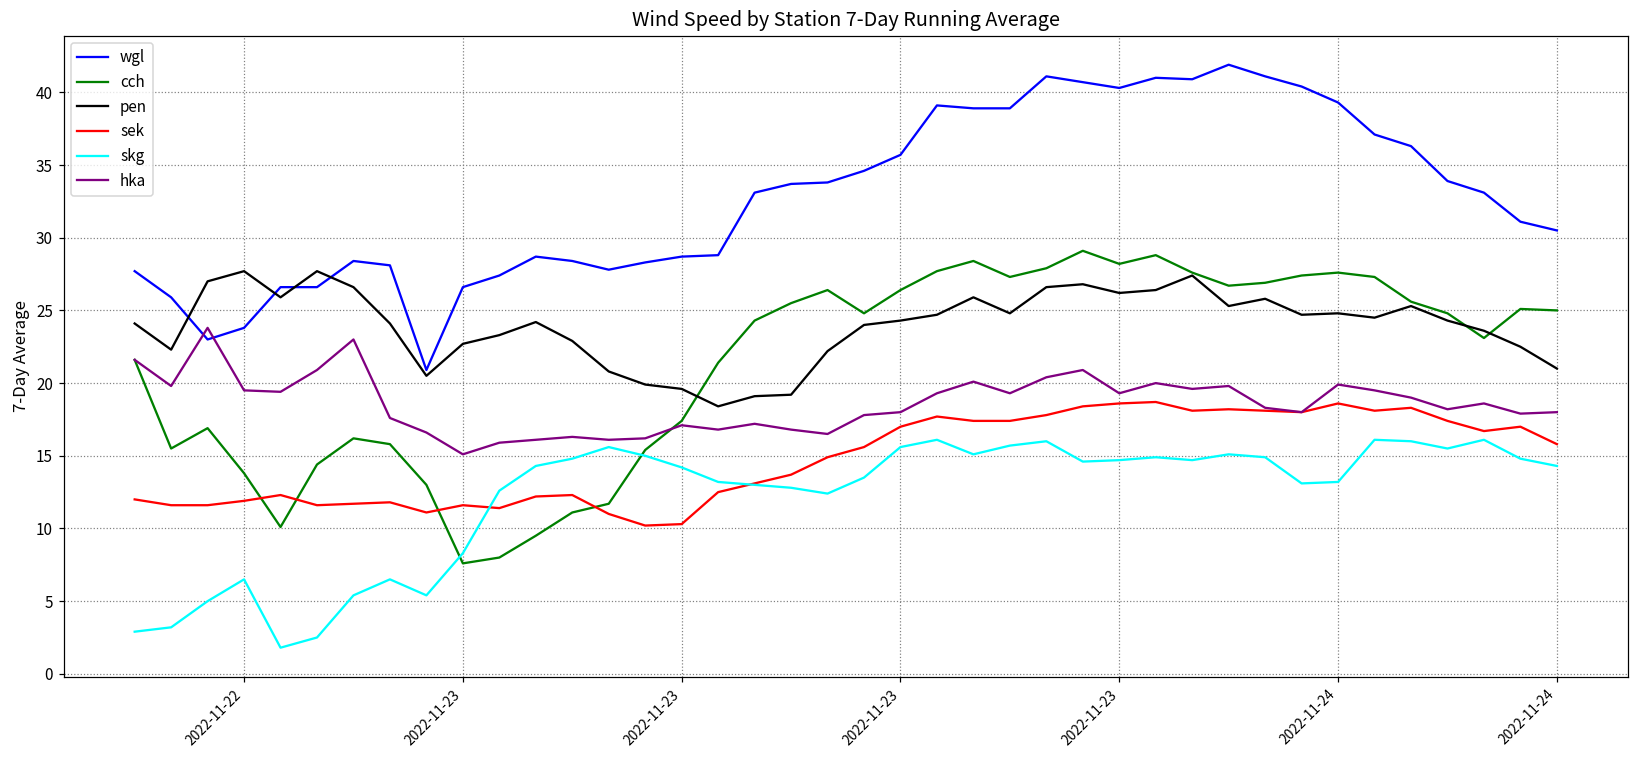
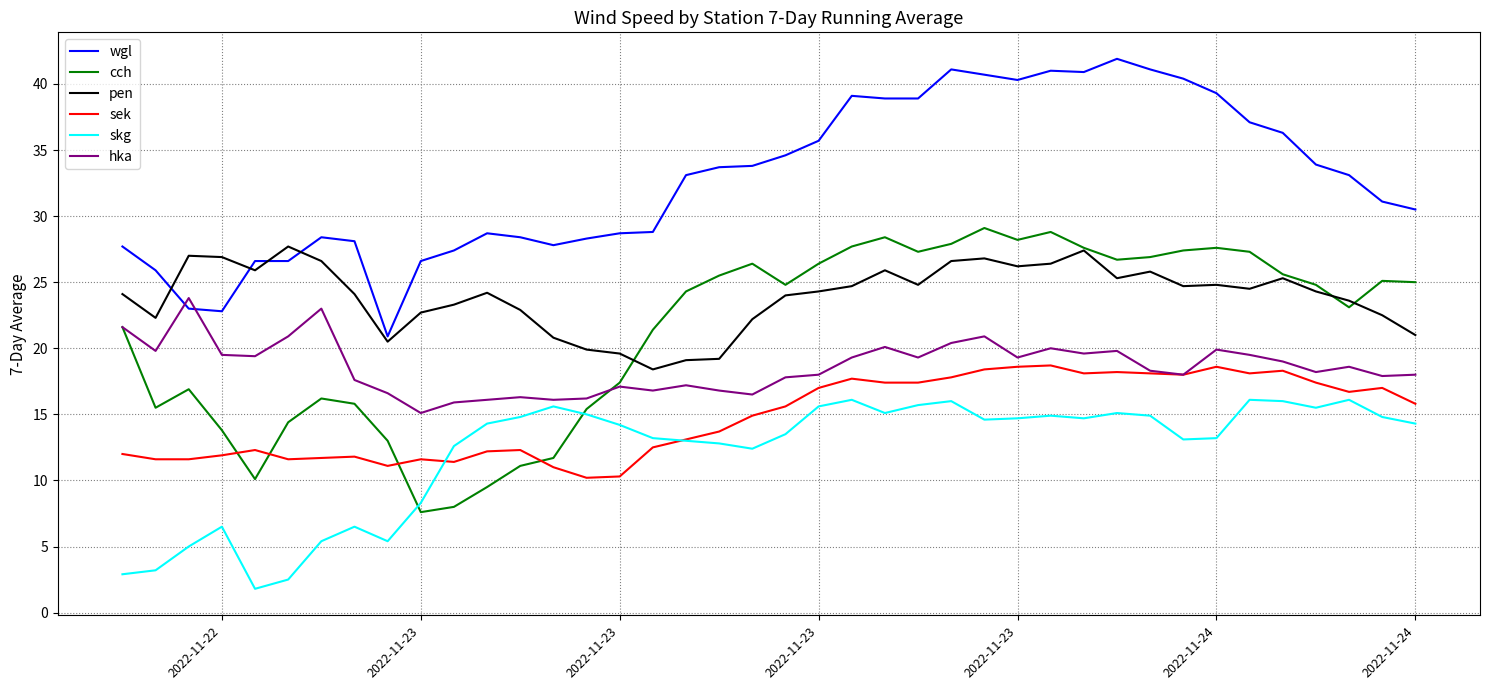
wgl, 2022-11-22: 23.8 -> 22.8
pen, 2022-11-22: 27.7 -> 26.9
